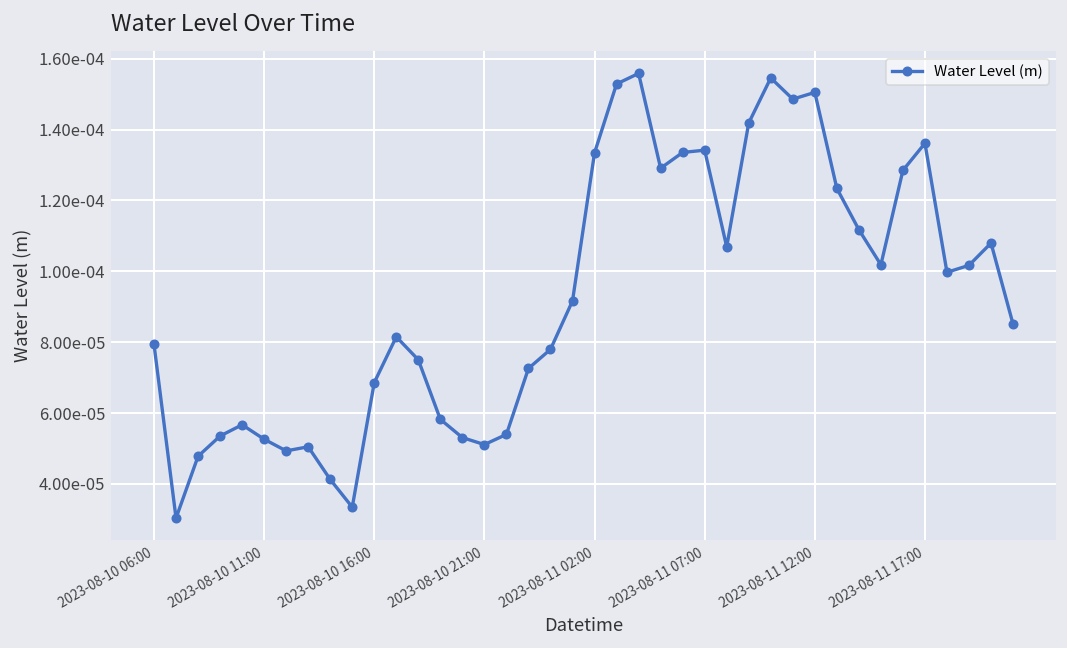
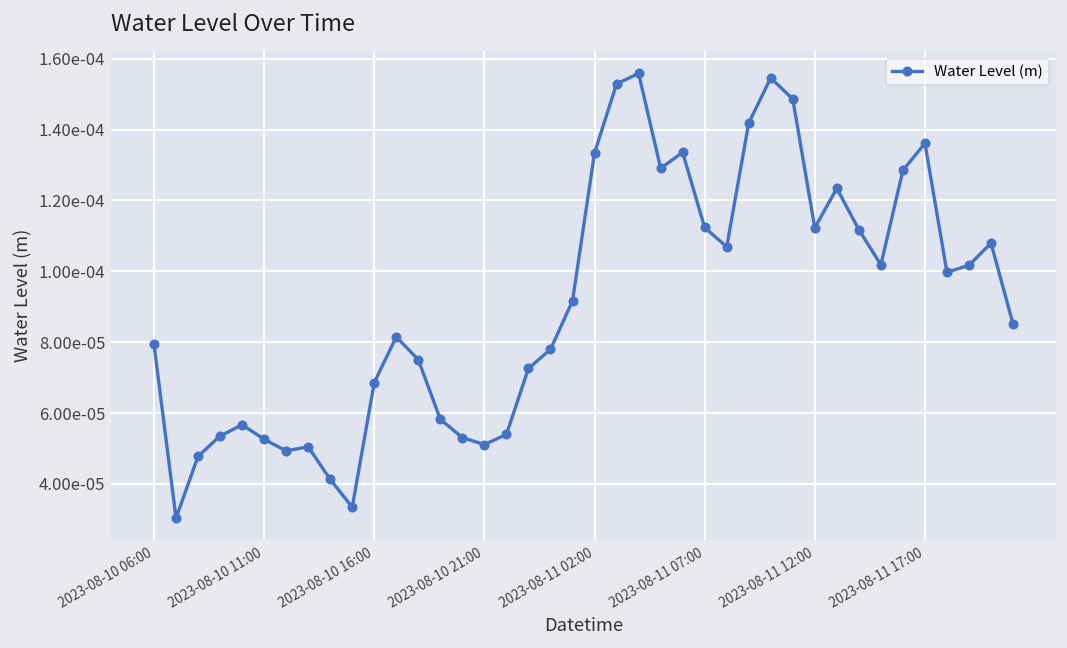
2023-08-11 07:00: 0.000134 -> 0.000112
2023-08-11 12:00: 0.000150 -> 0.000112
